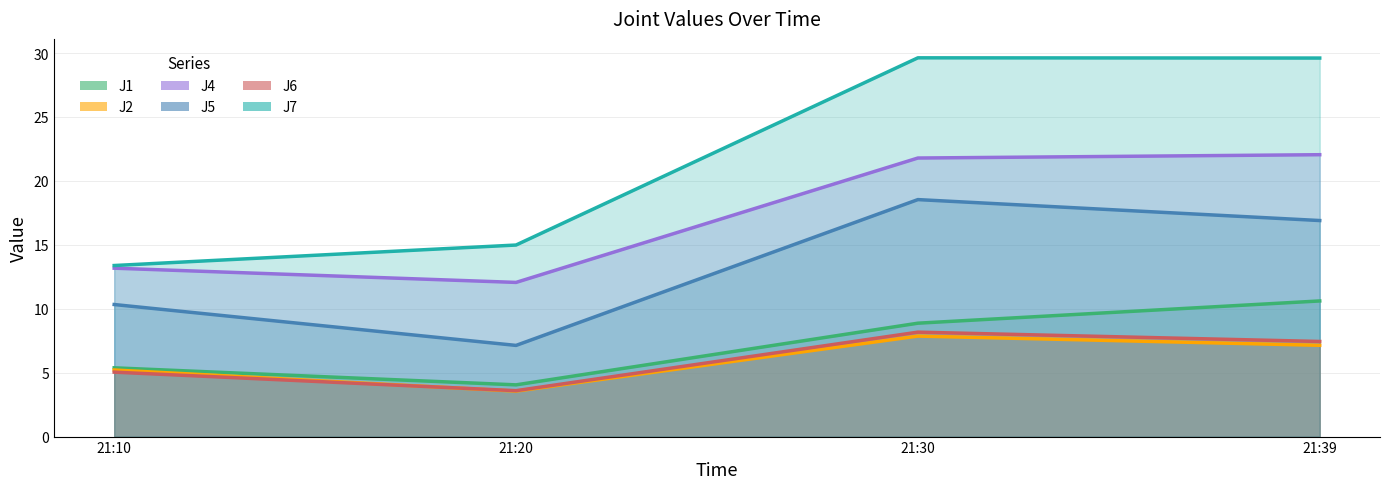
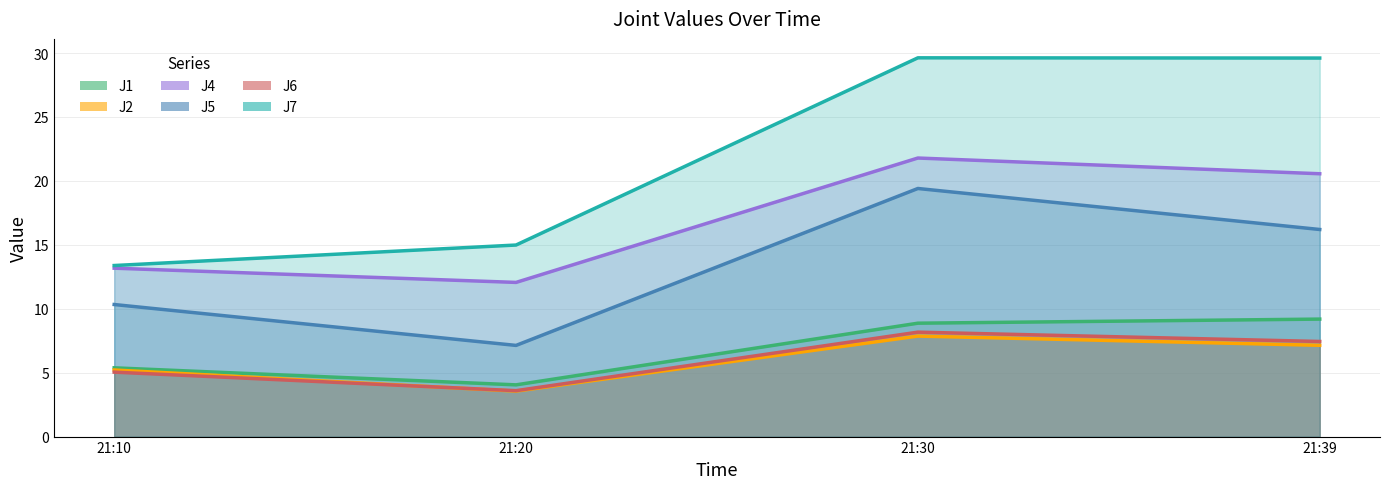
J5, 21:30: 18.5 -> 19.4
J1, 21:39: 10.6 -> 9.2
J4, 21:39: 22.1 -> 20.6
J5, 21:39: 16.9 -> 16.2
